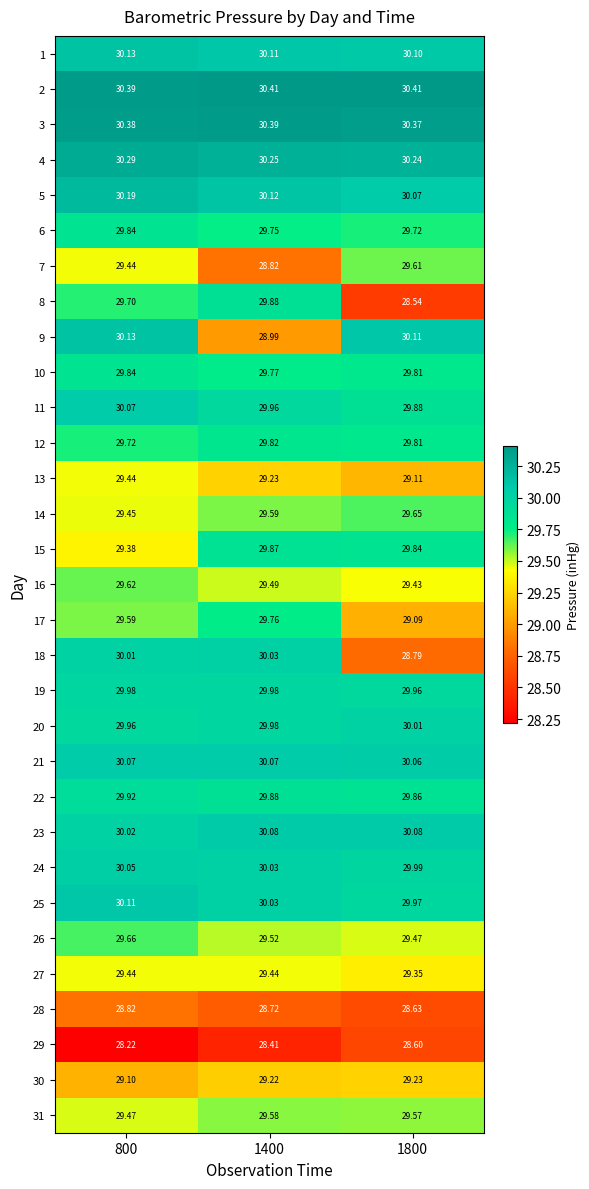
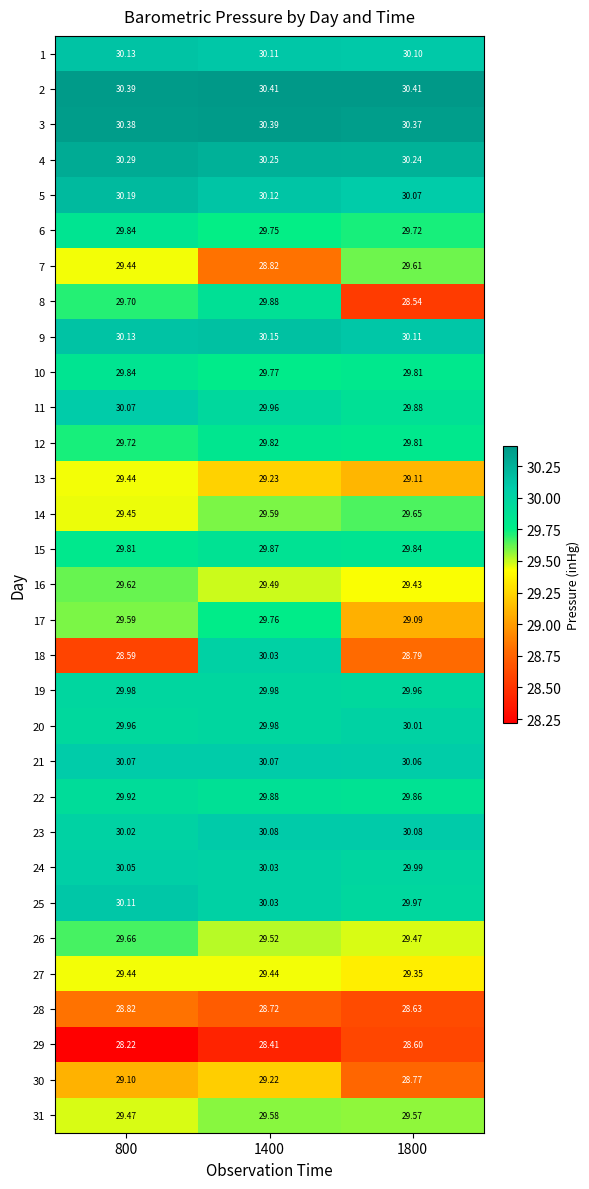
9, 1400: 28.99 -> 30.15
15, 800: 29.38 -> 29.81
18, 800: 30.01 -> 28.59
30, 1800: 29.23 -> 28.77
